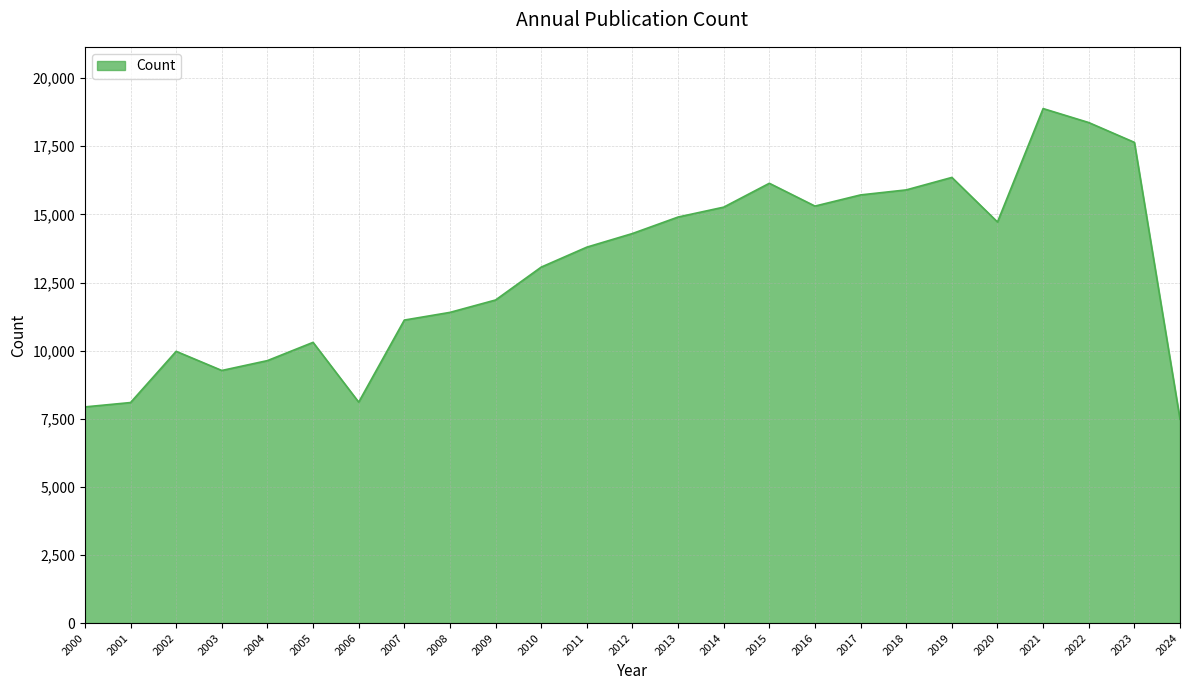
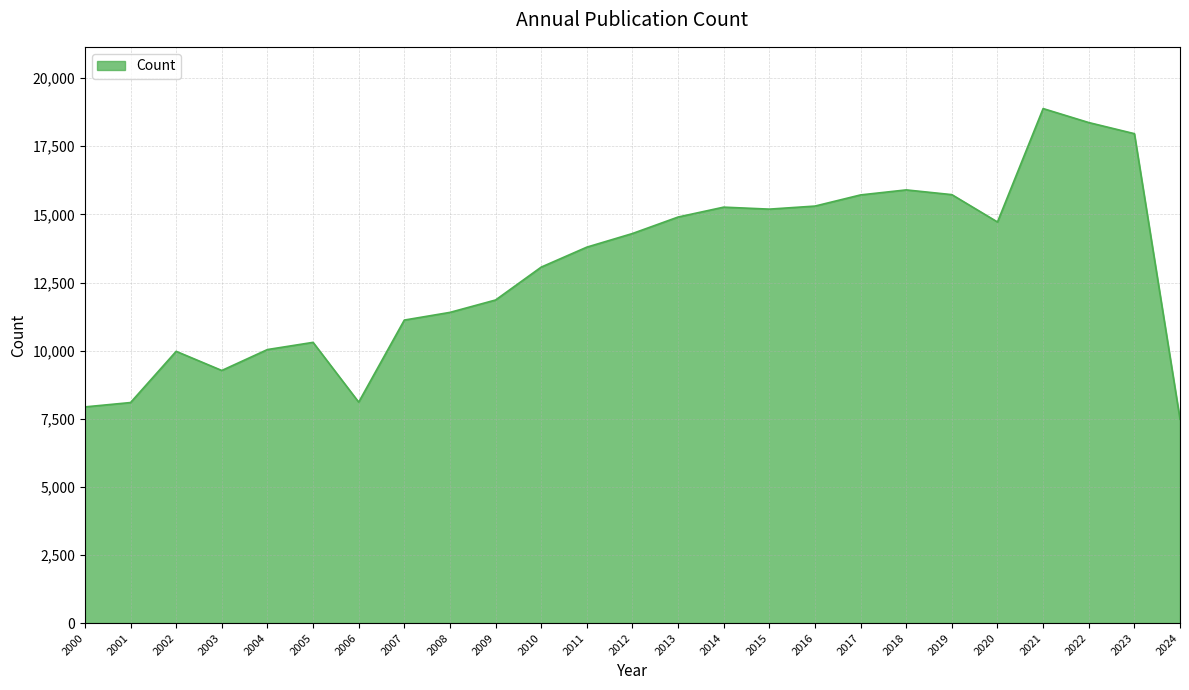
2004: 9,600 -> 10,000
2015: 16,100 -> 15,200
2019: 16,400 -> 15,700
2023: 17,600 -> 18,000
